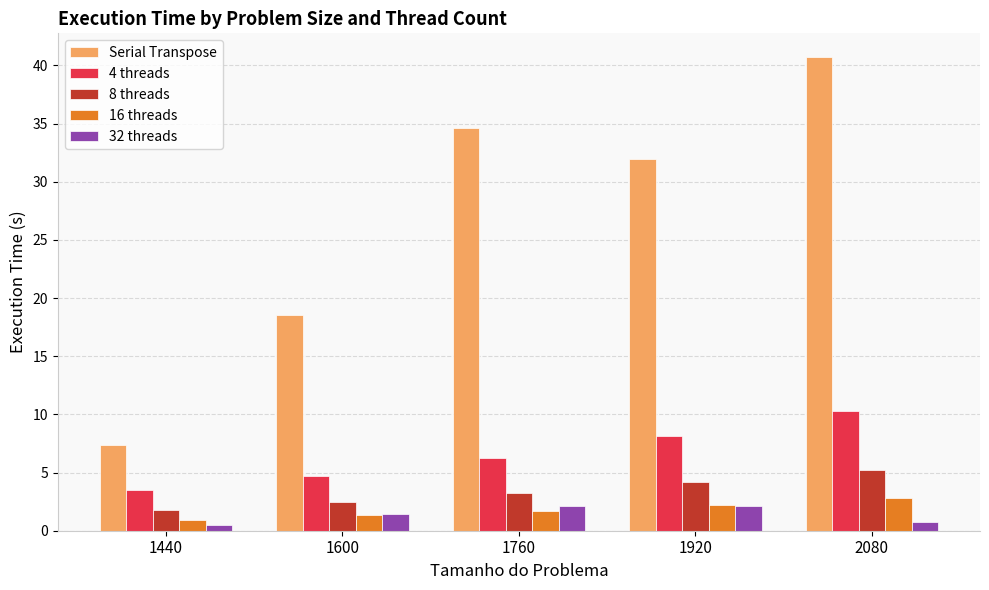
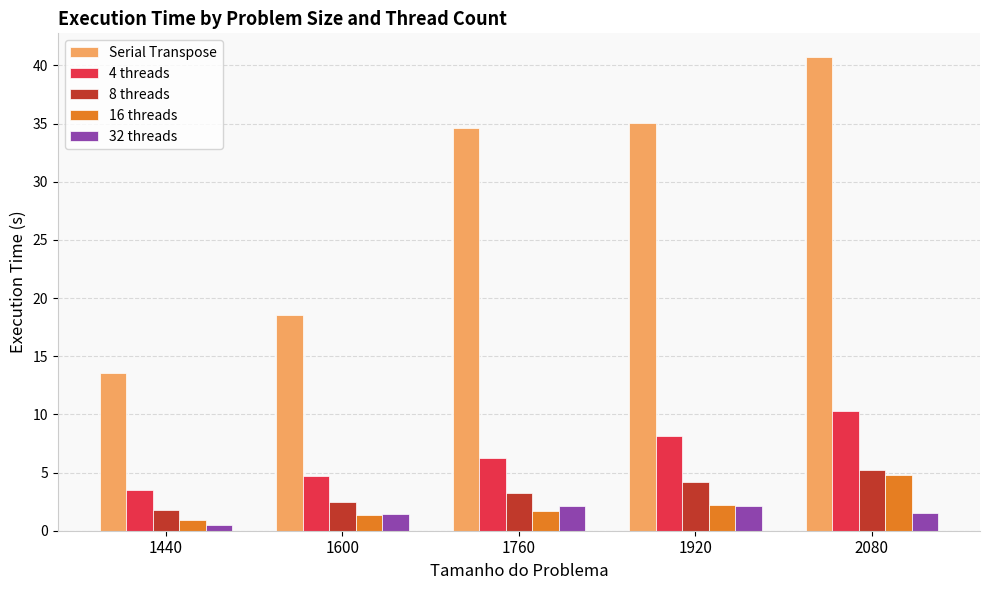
Serial Transpose, 1440: 7.3 -> 13.5
Serial Transpose, 1920: 32.0 -> 35.0
16 threads, 2080: 2.8 -> 4.8
32 threads, 2080: 0.7 -> 1.5
